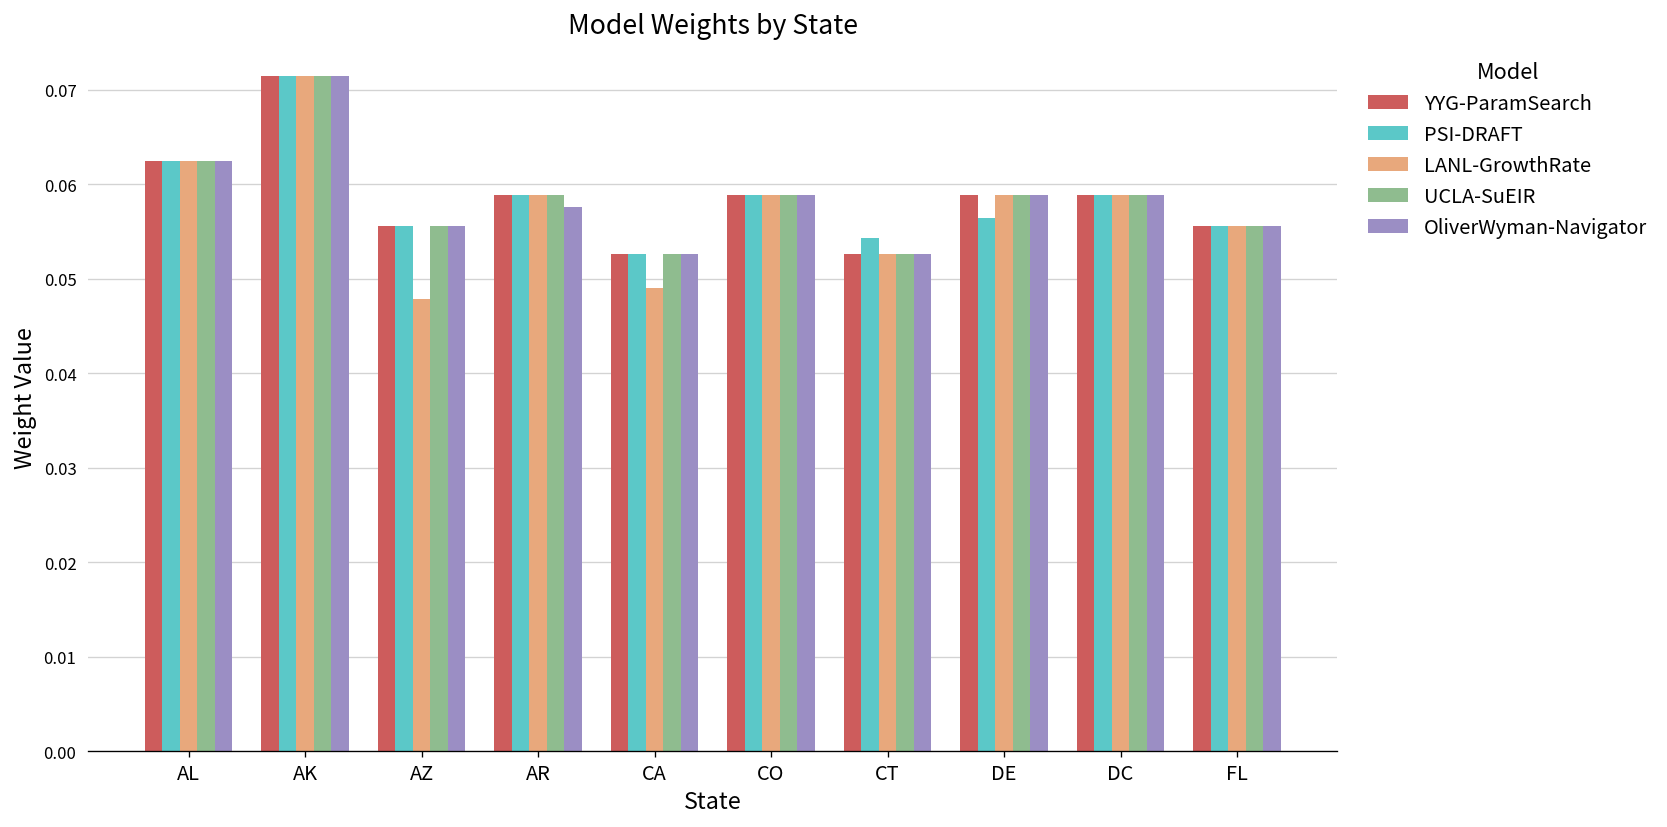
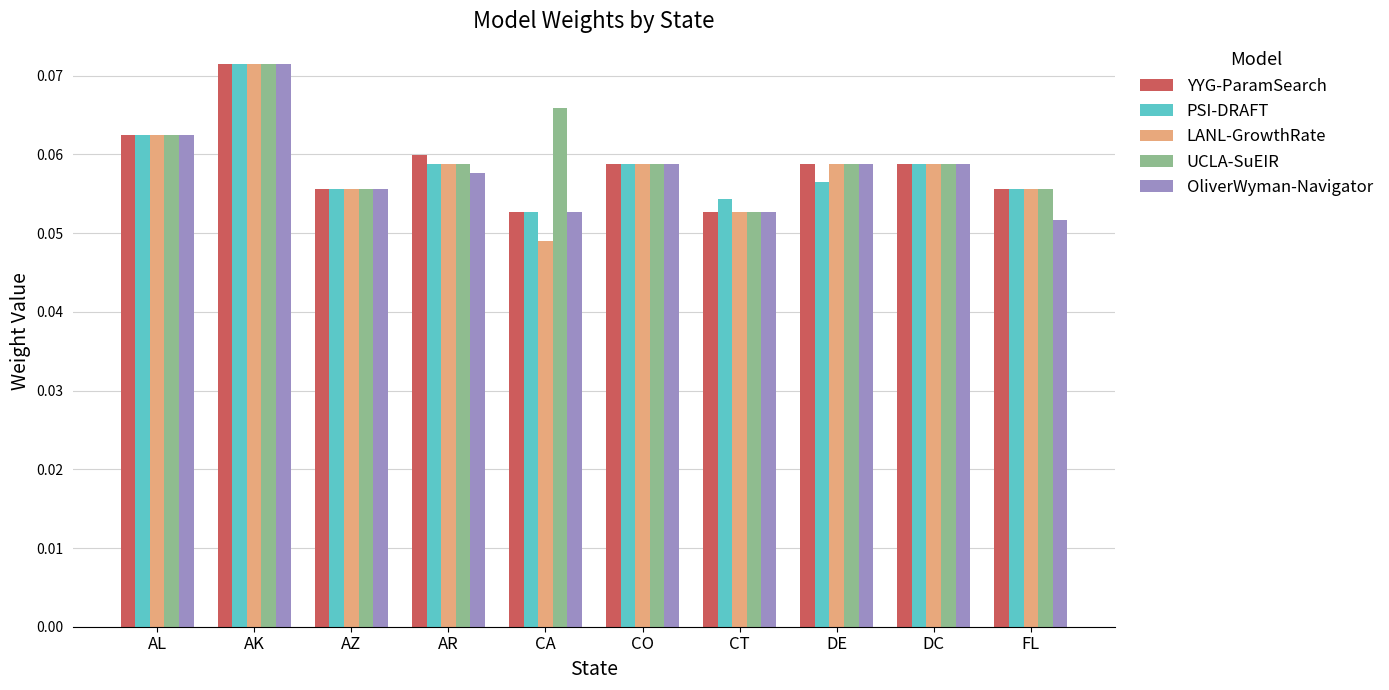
LANL-GrowthRate, AZ: 0.048 -> 0.056
YYG-ParamSearch, AR: 0.059 -> 0.060
UCLA-SuEIR, CA: 0.053 -> 0.066
OliverWyman-Navigator, FL: 0.056 -> 0.052
